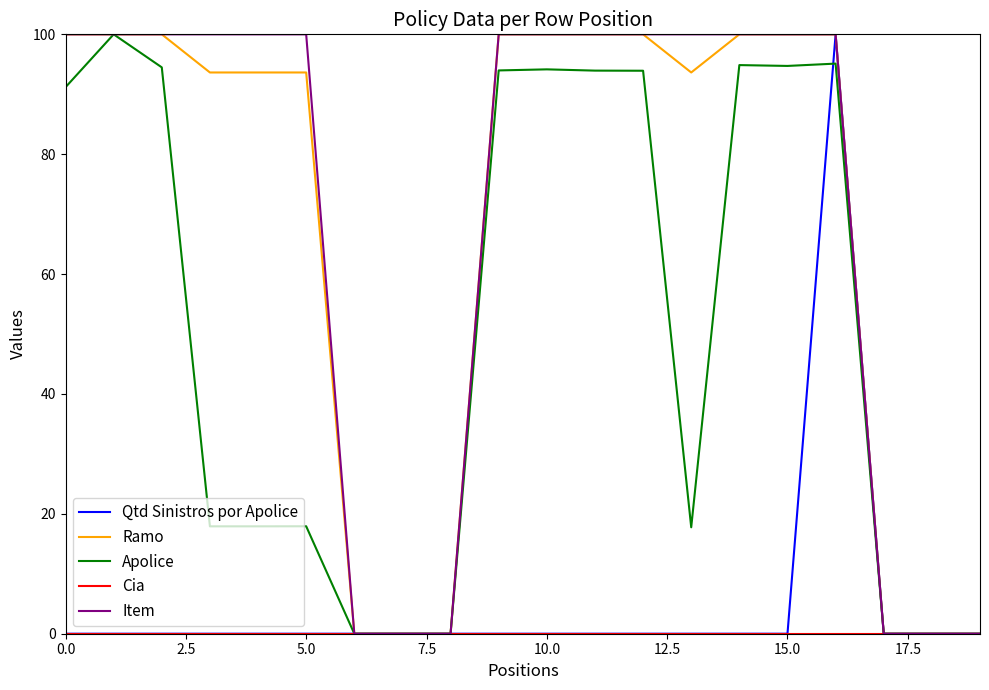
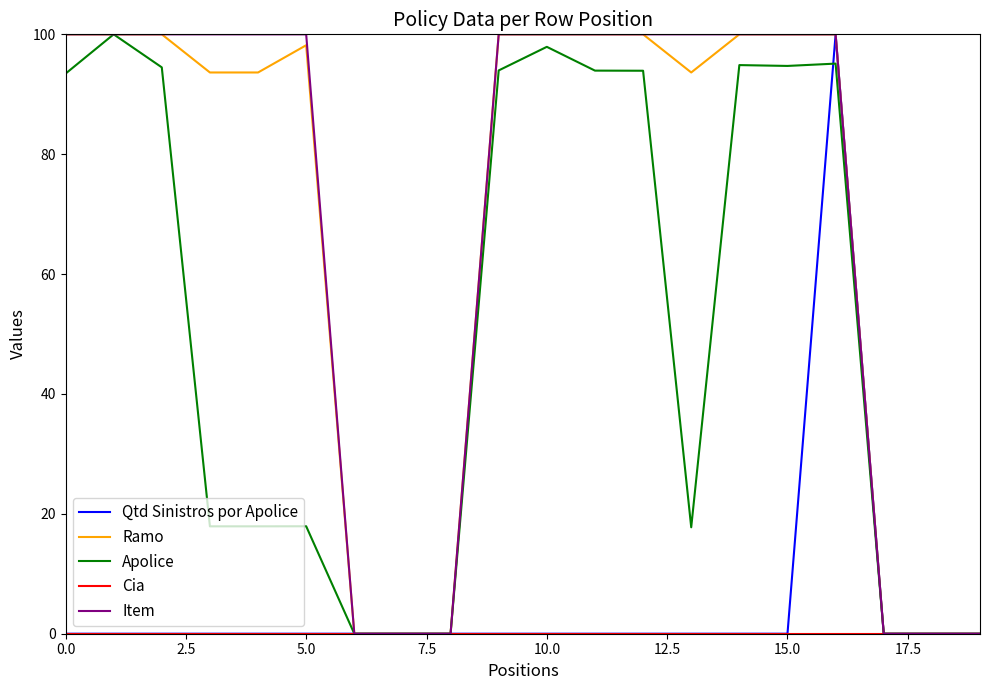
Apolice, 0.0: 91 -> 93
Ramo, 5.0: 94 -> 98
Apolice, 10.0: 94 -> 98
